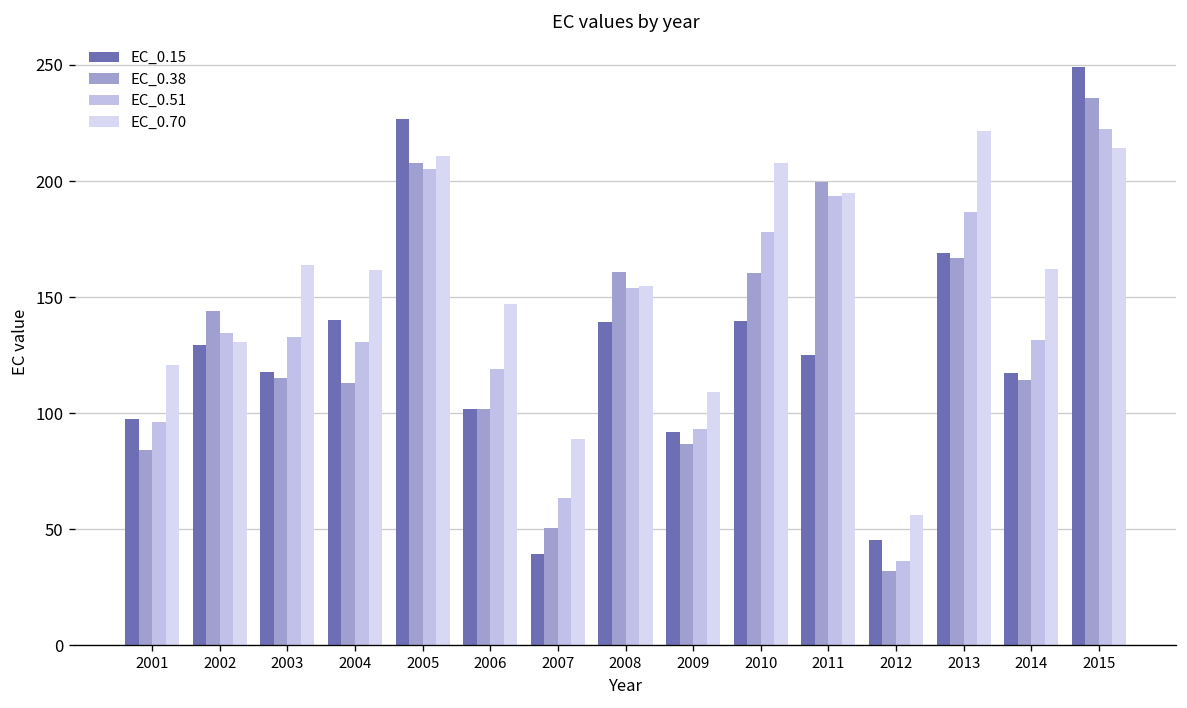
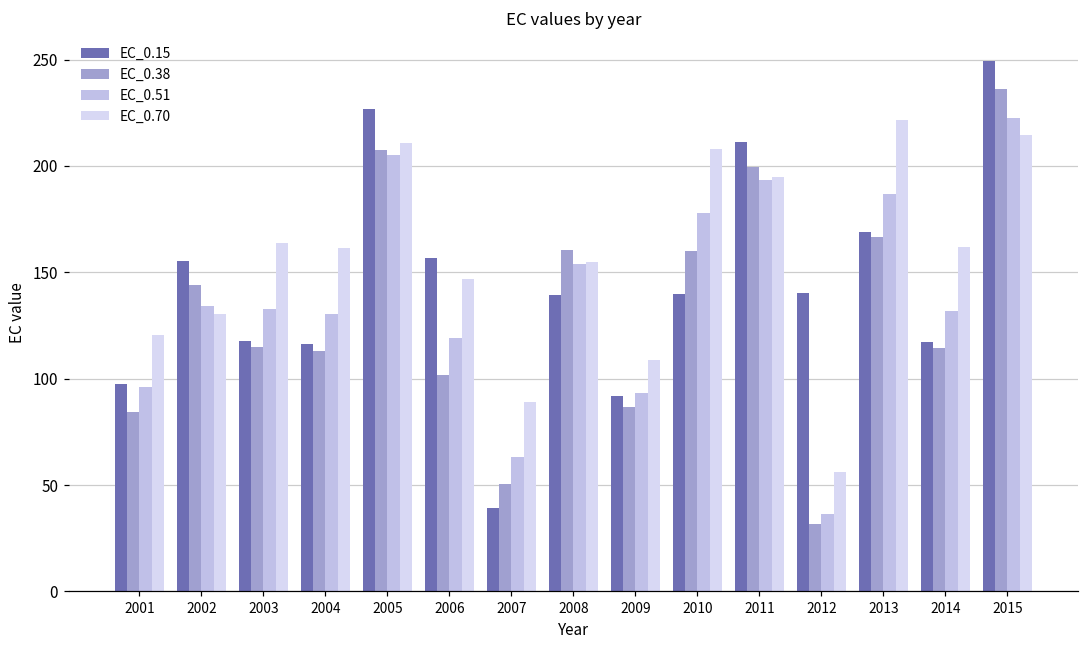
EC_0.15, 2002: 129 -> 155
EC_0.15, 2004: 140 -> 116
EC_0.15, 2006: 102 -> 157
EC_0.15, 2011: 125 -> 211
EC_0.15, 2012: 45 -> 140
